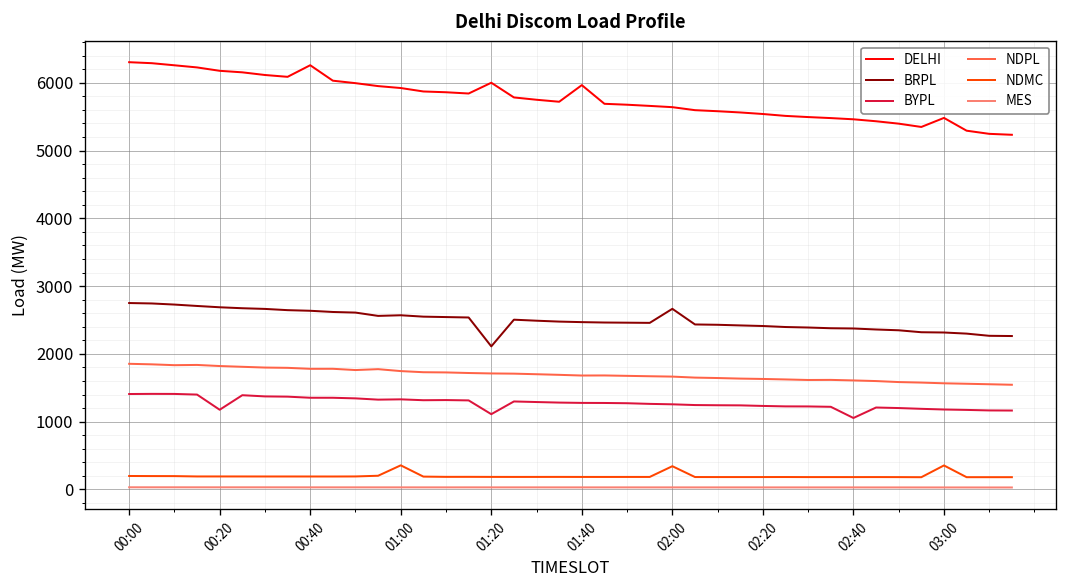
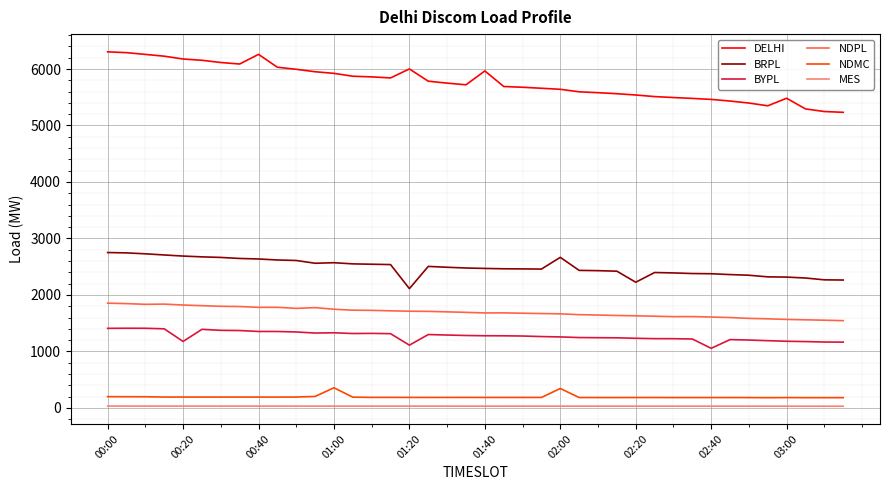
BRPL, 02:20: 2400 -> 2200
NDMC, 03:00: 400 -> 200
